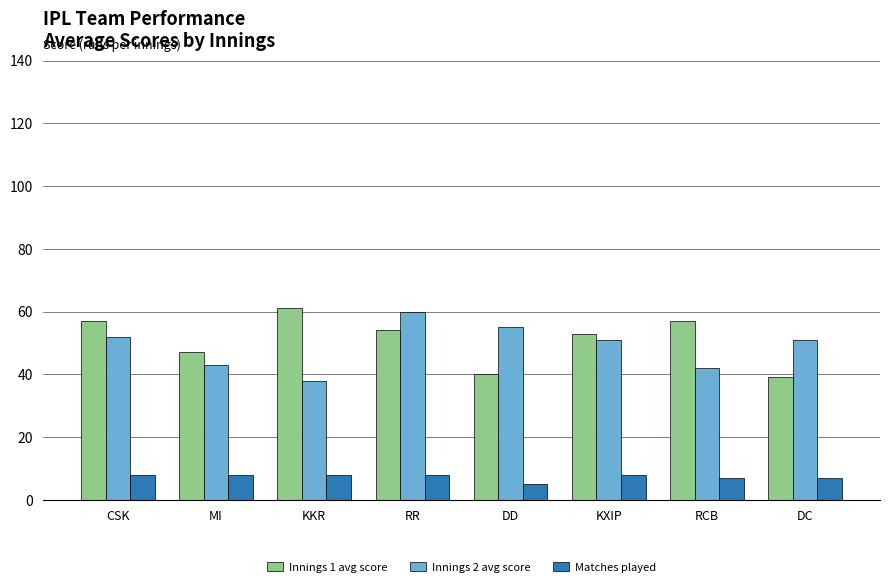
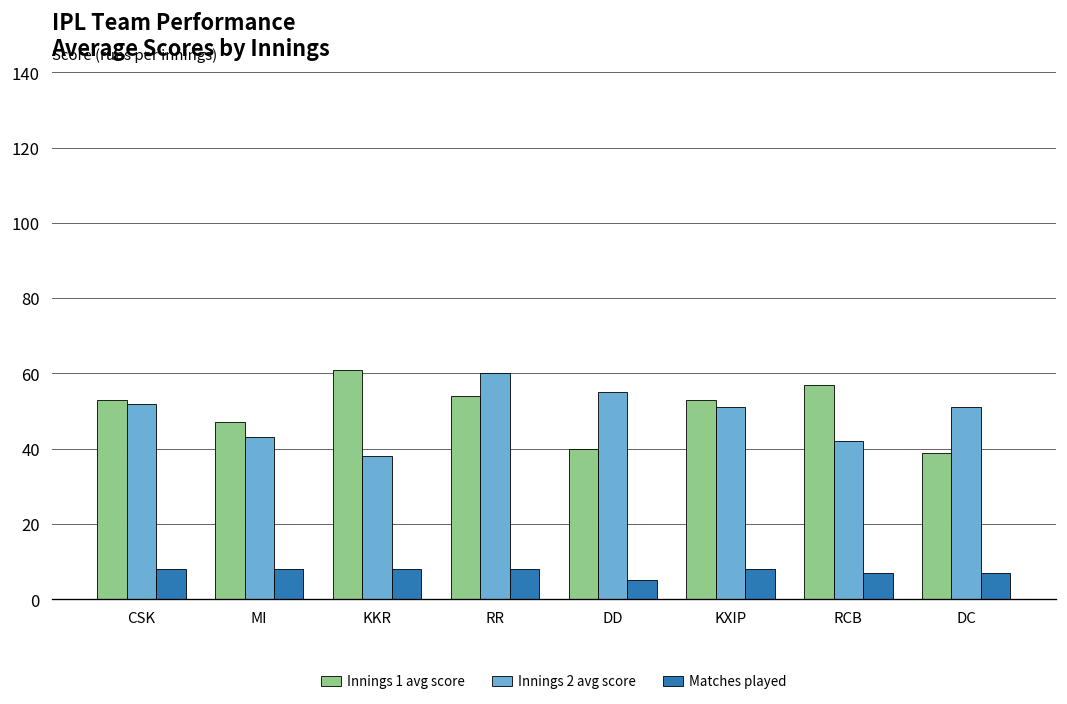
Innings 1 avg score, CSK: 57 -> 53
